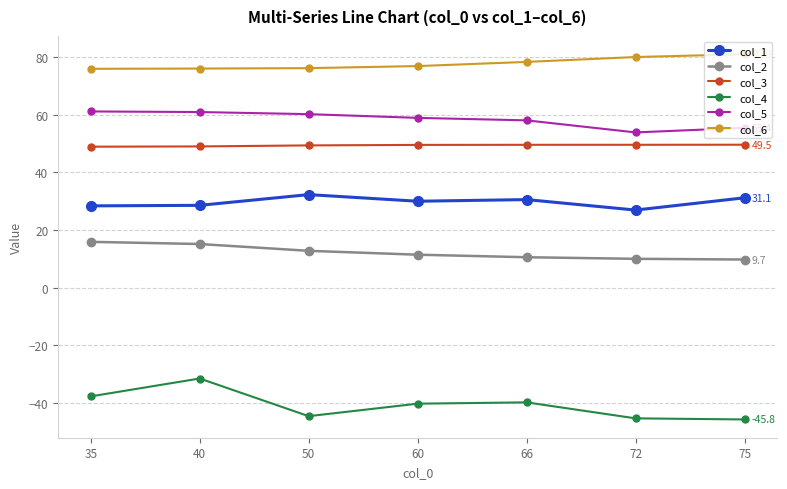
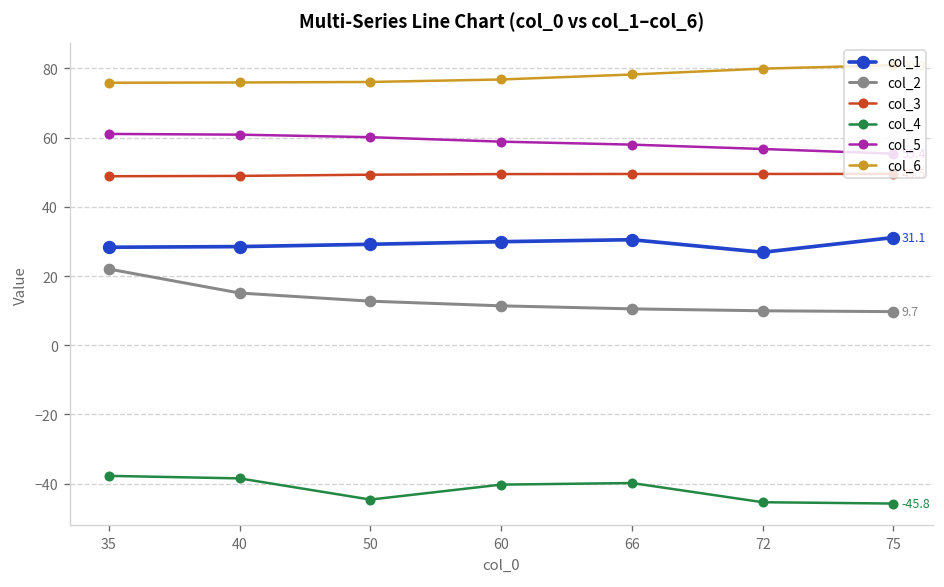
col_2, 35: 16 -> 22
col_4, 40: -32 -> -38
col_1, 50: 32 -> 29
col_5, 72: 54 -> 57
